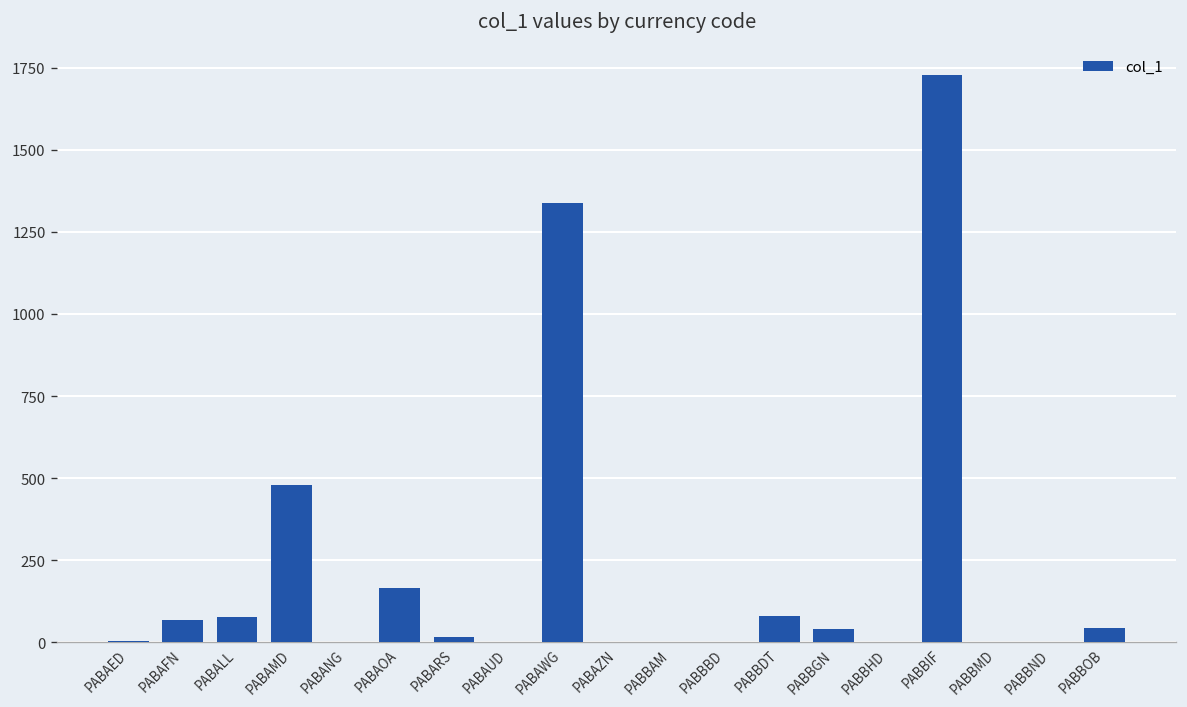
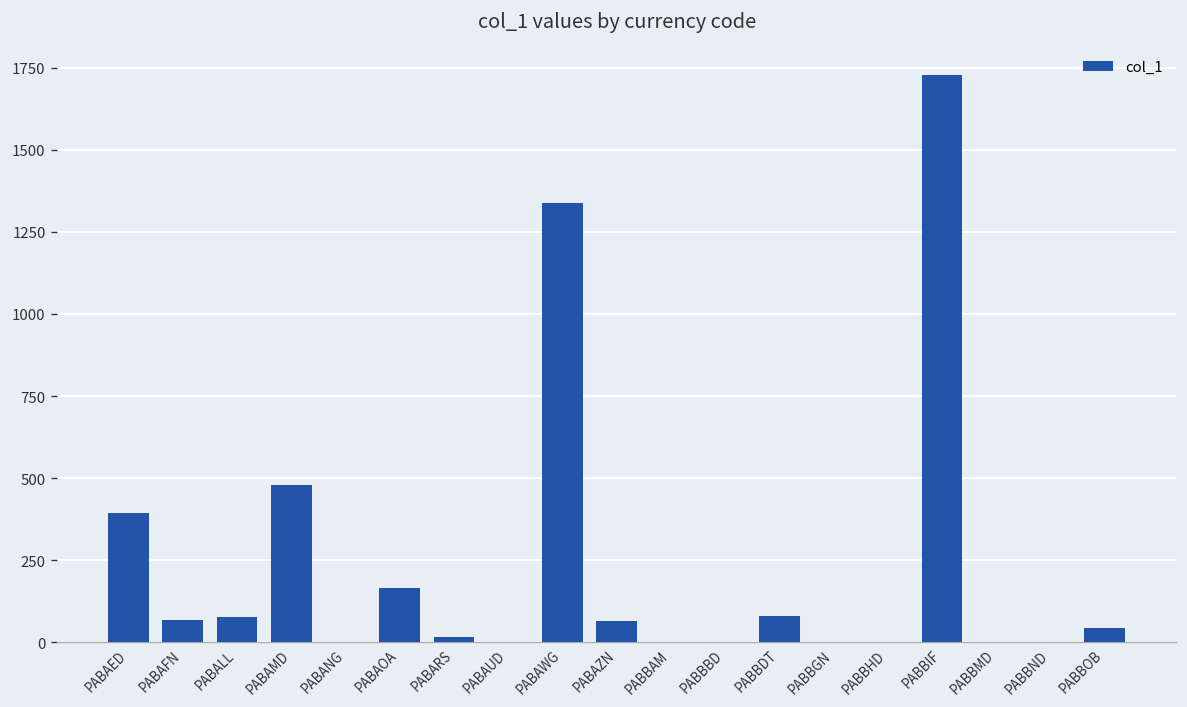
PABAED: 0 -> 390
PABAZN: 0 -> 60
PABBGN: 40 -> 0
